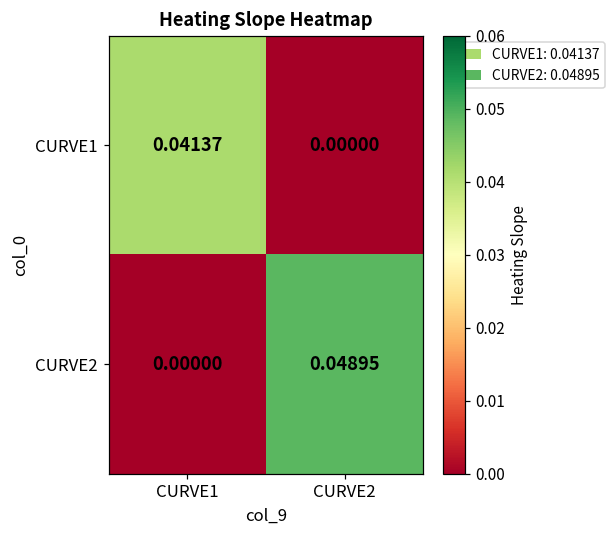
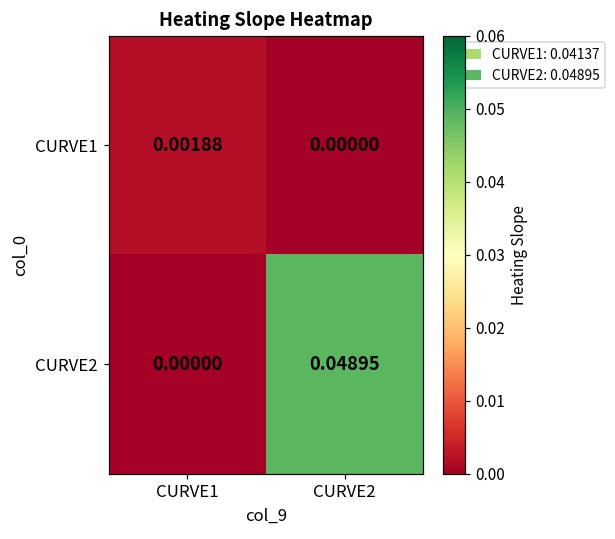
CURVE1, CURVE1: 0.04137 -> 0.00188
